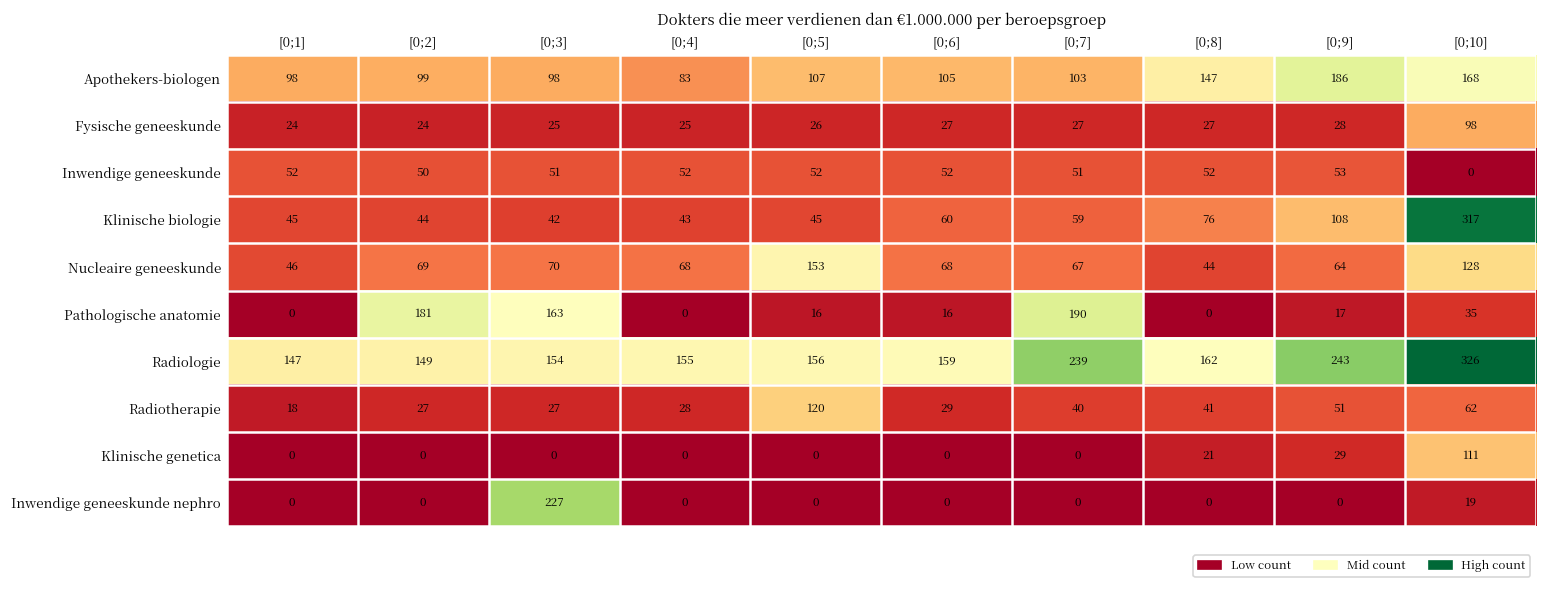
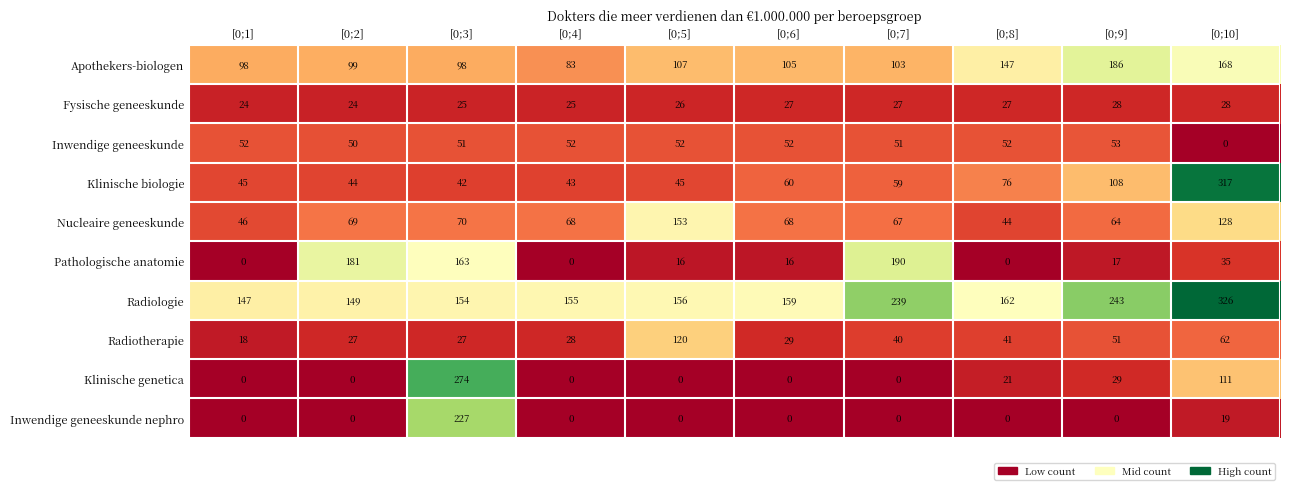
Fysische geneeskunde, [0;10]: 98 -> 28
Klinische genetica, [0;3]: 0 -> 274
